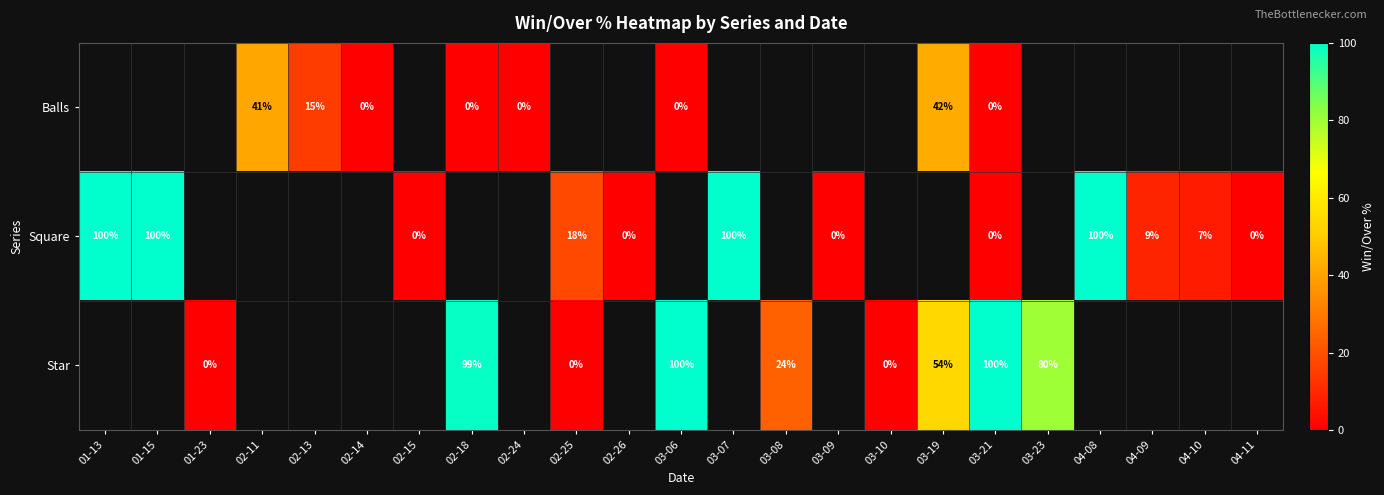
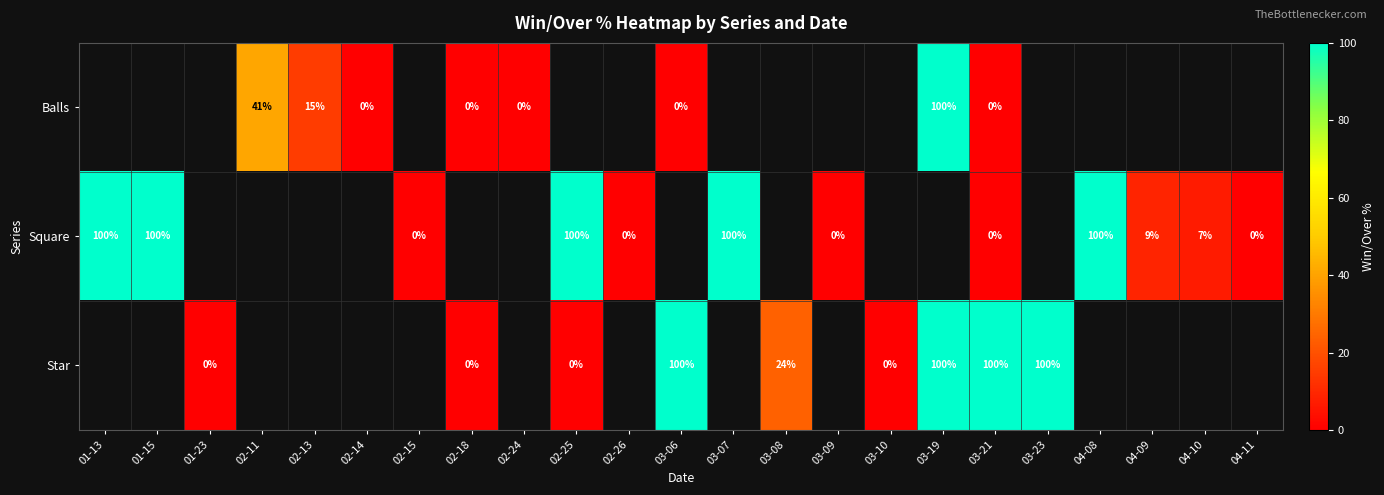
Balls, 03-19: 42% -> 100%
Square, 02-25: 18% -> 100%
Star, 02-18: 99% -> 0%
Star, 03-19: 54% -> 100%
Star, 03-23: 80% -> 100%
